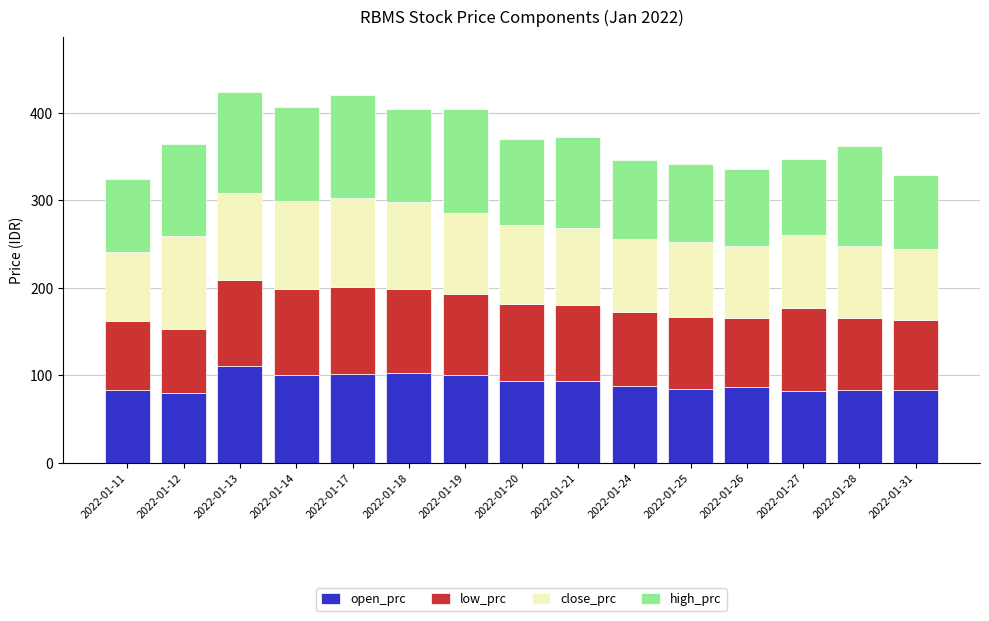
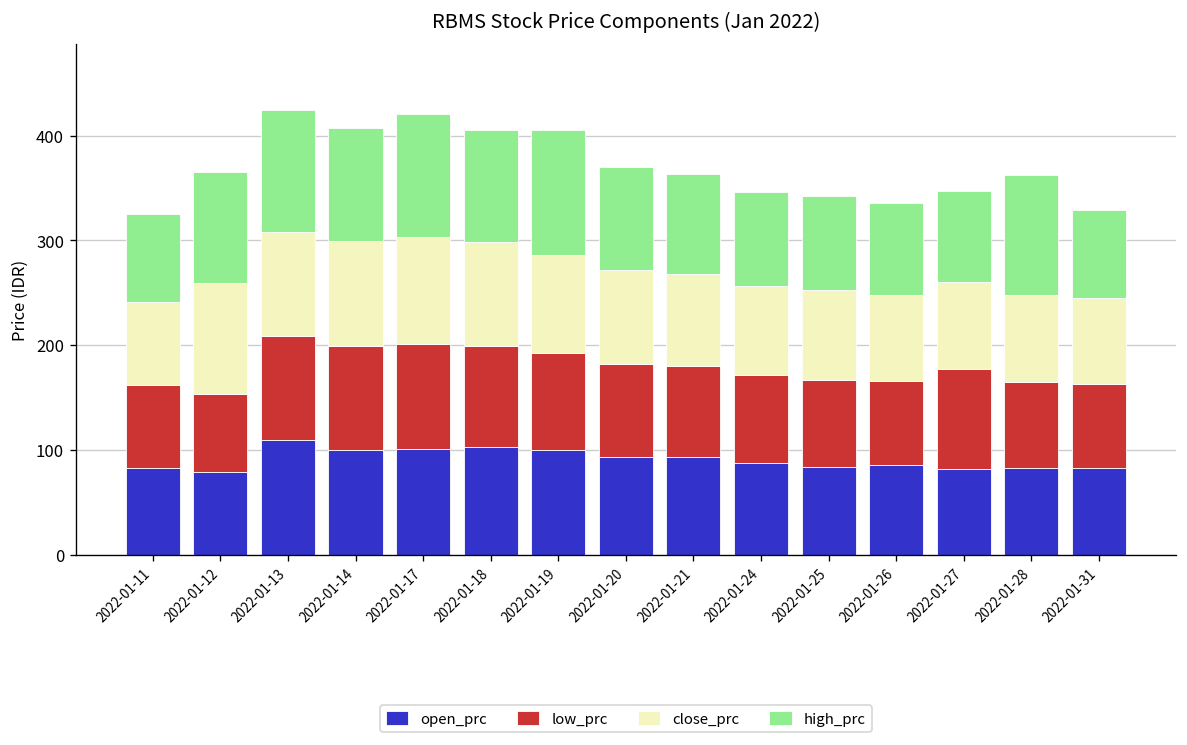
high_prc, 2022-01-21: 110 -> 100
